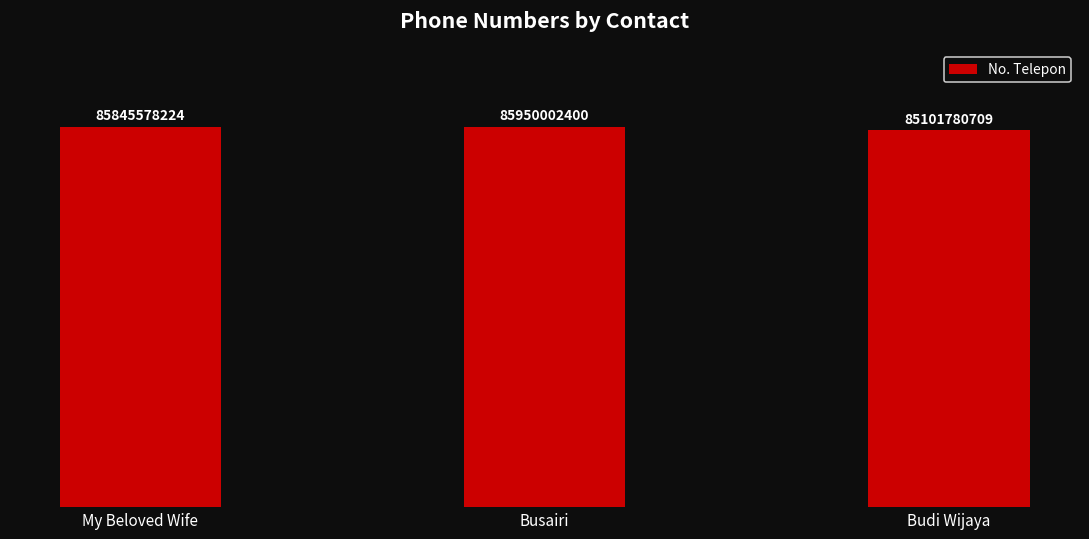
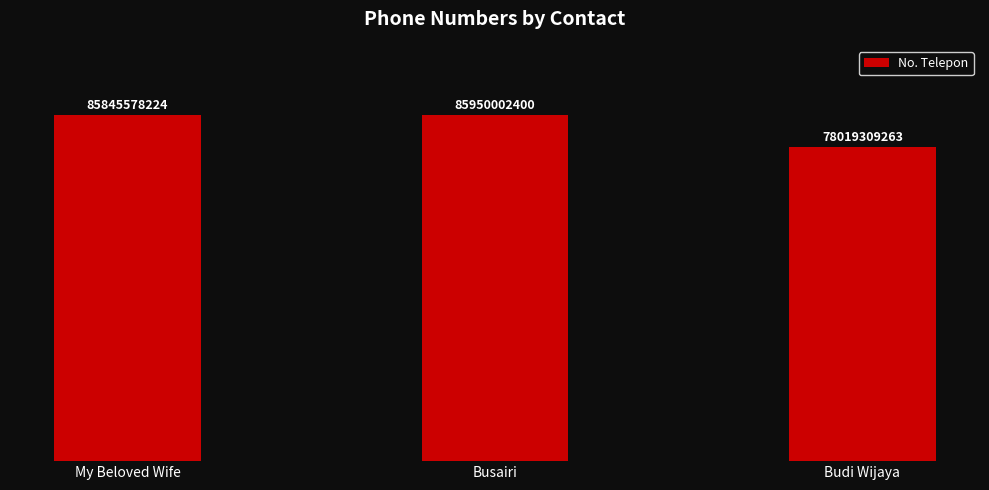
Budi Wijaya: 85101780709 -> 78019309263
